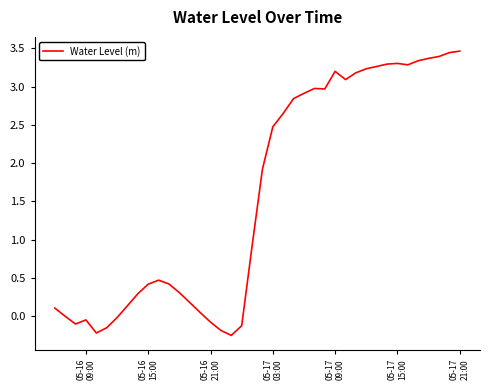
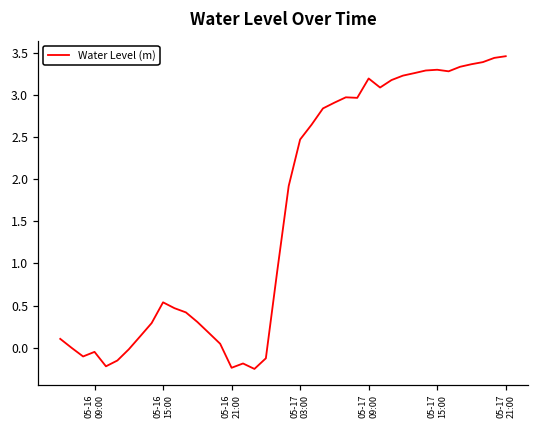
05-16 15:00: 0.4 -> 0.5
05-16 21:00: -0.1 -> -0.2
